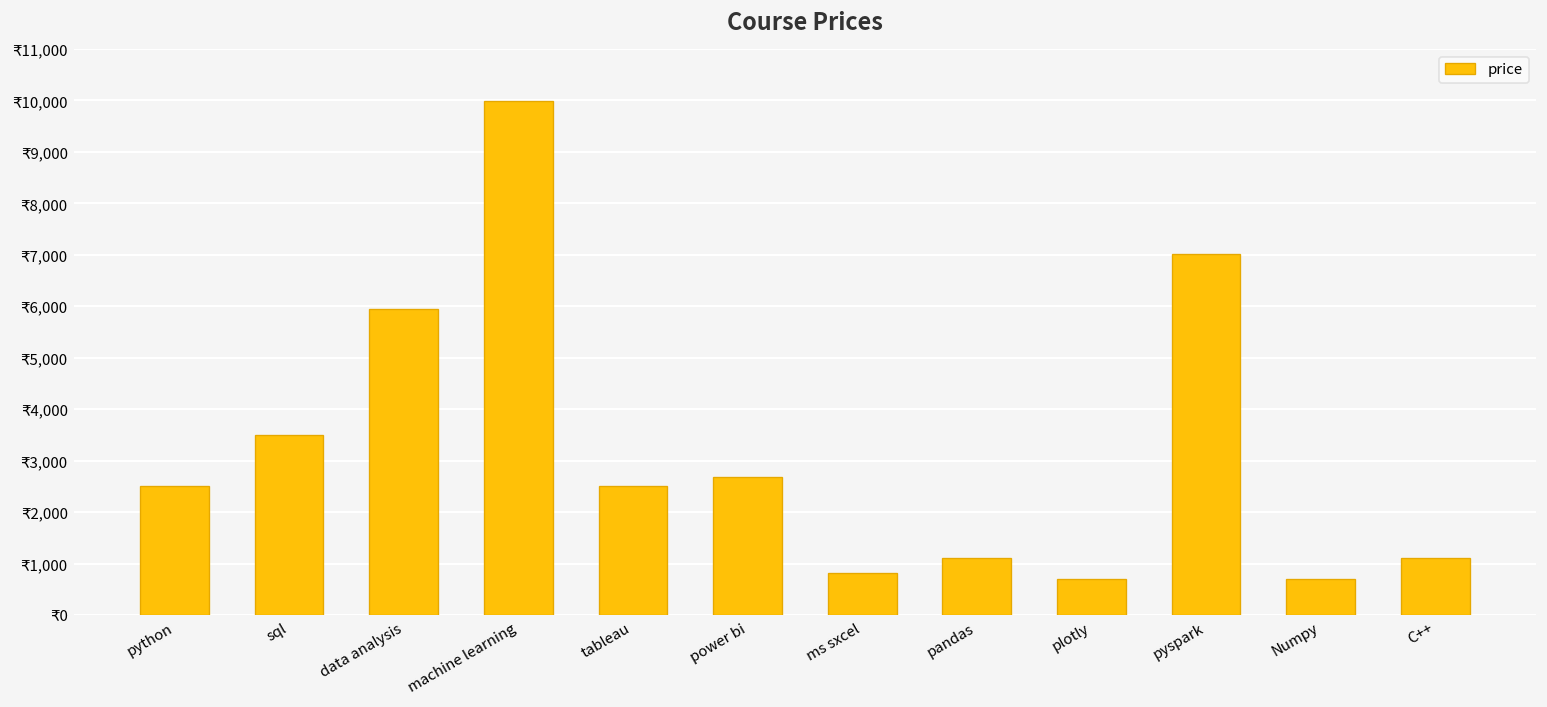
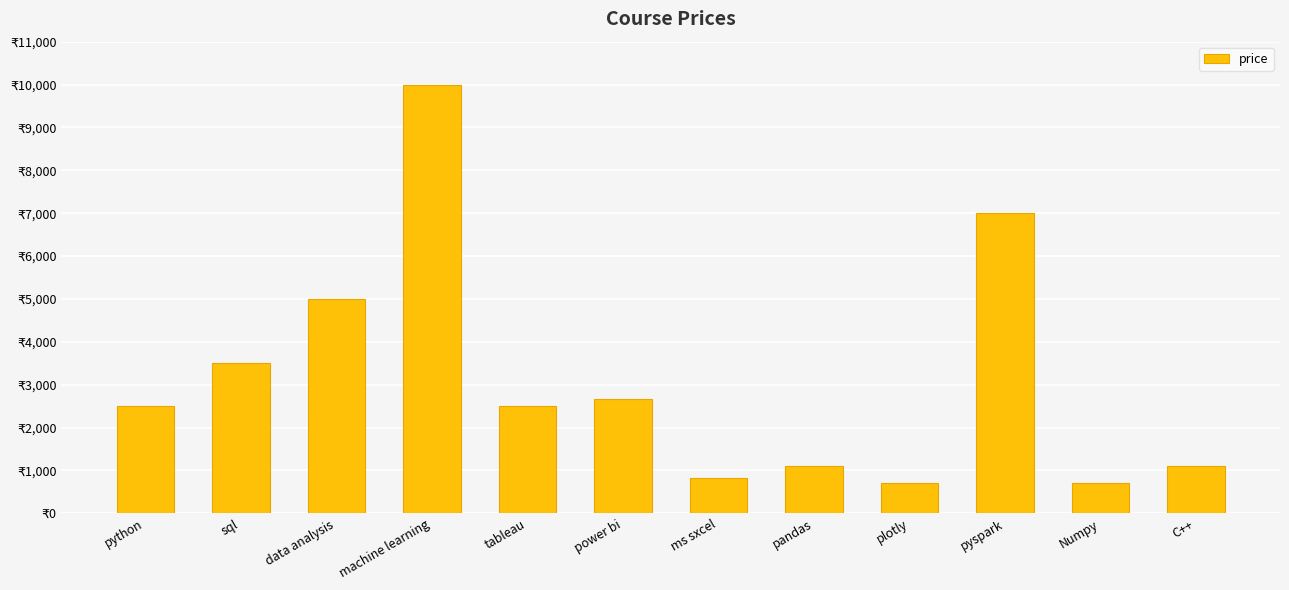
data analysis: ₹5,900 -> ₹5,000
